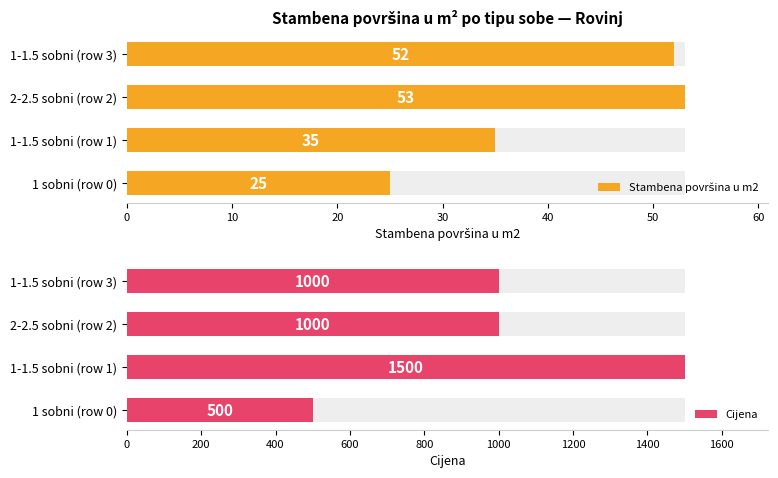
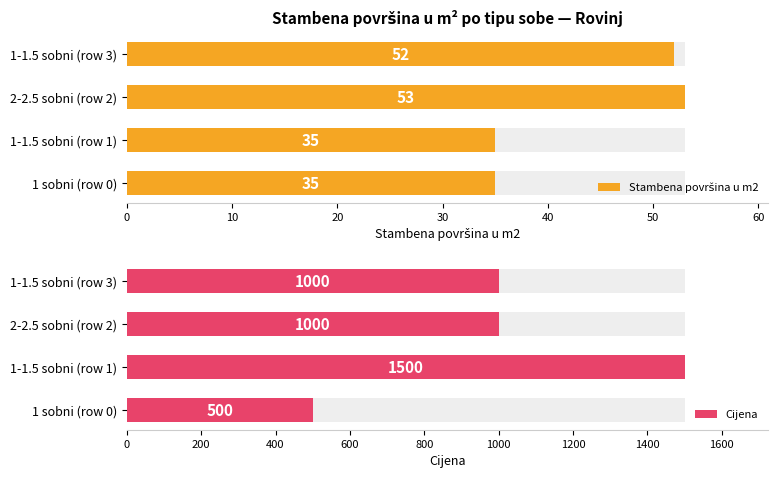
Stambena površina u m² po tipu sobe — Rovinj, Stambena površina u m2, 1 sobni (row 0): 25 -> 35
